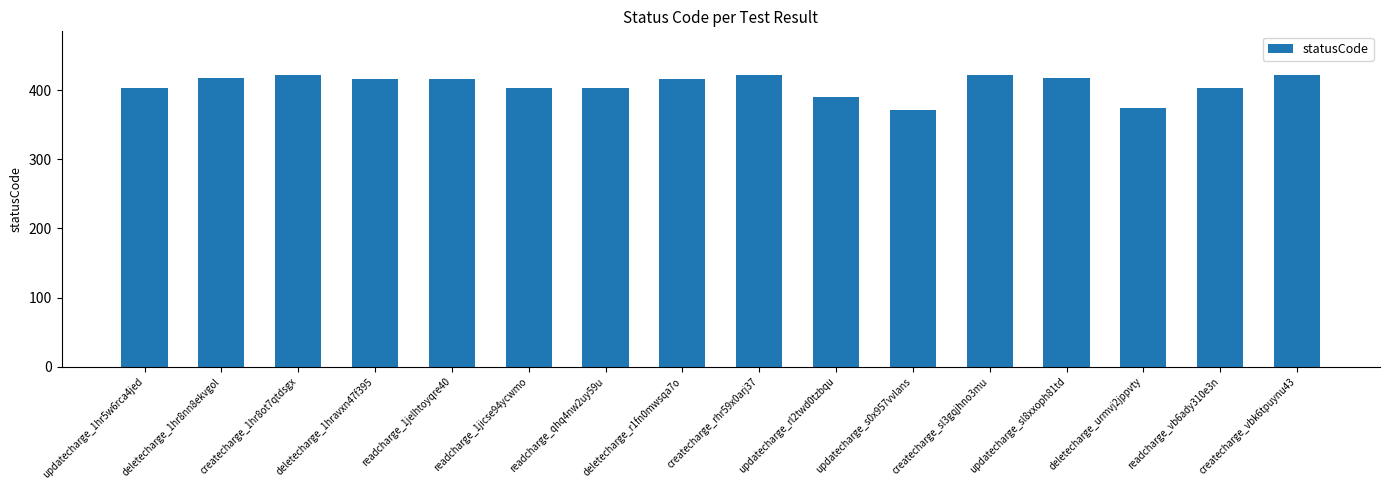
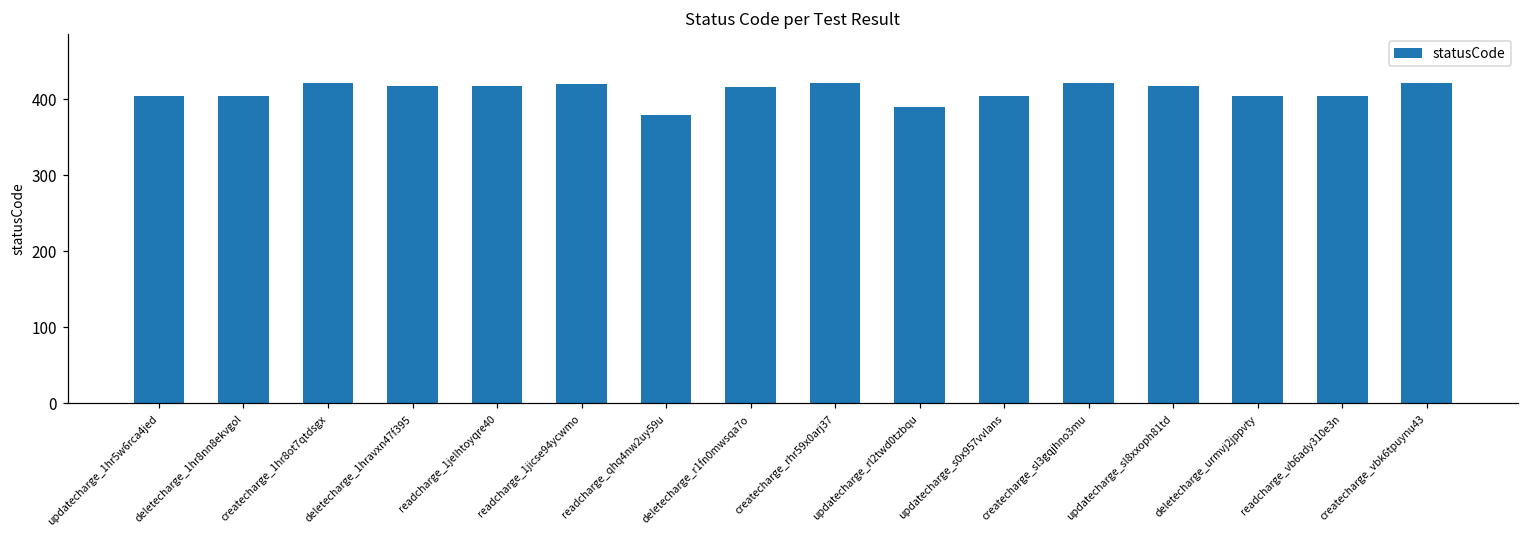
deletecharge_1hr8nn8ekvgol: 420 -> 400
readcharge_1jicse94ycwmo: 400 -> 420
readcharge_qhq4nw2uy59u: 400 -> 380
updatecharge_s0x957vvlans: 370 -> 400
deletecharge_urmvj2jppvty: 380 -> 400
